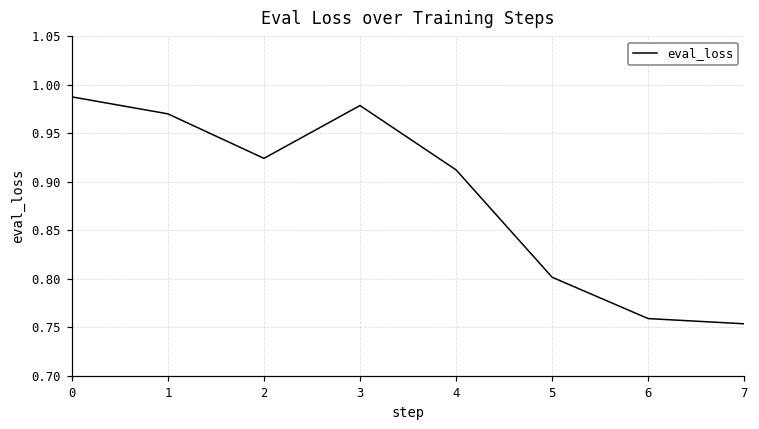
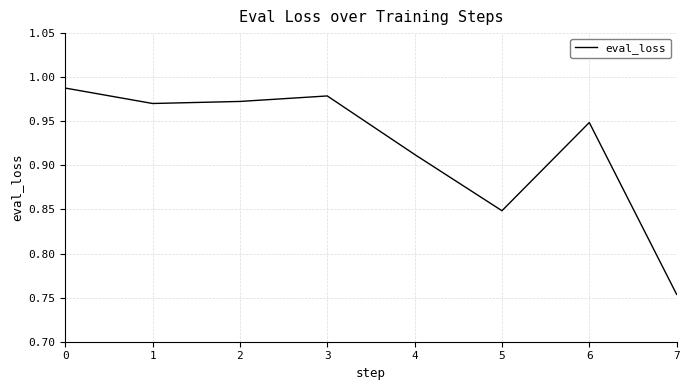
2: 0.92 -> 0.97
5: 0.80 -> 0.85
6: 0.76 -> 0.95
